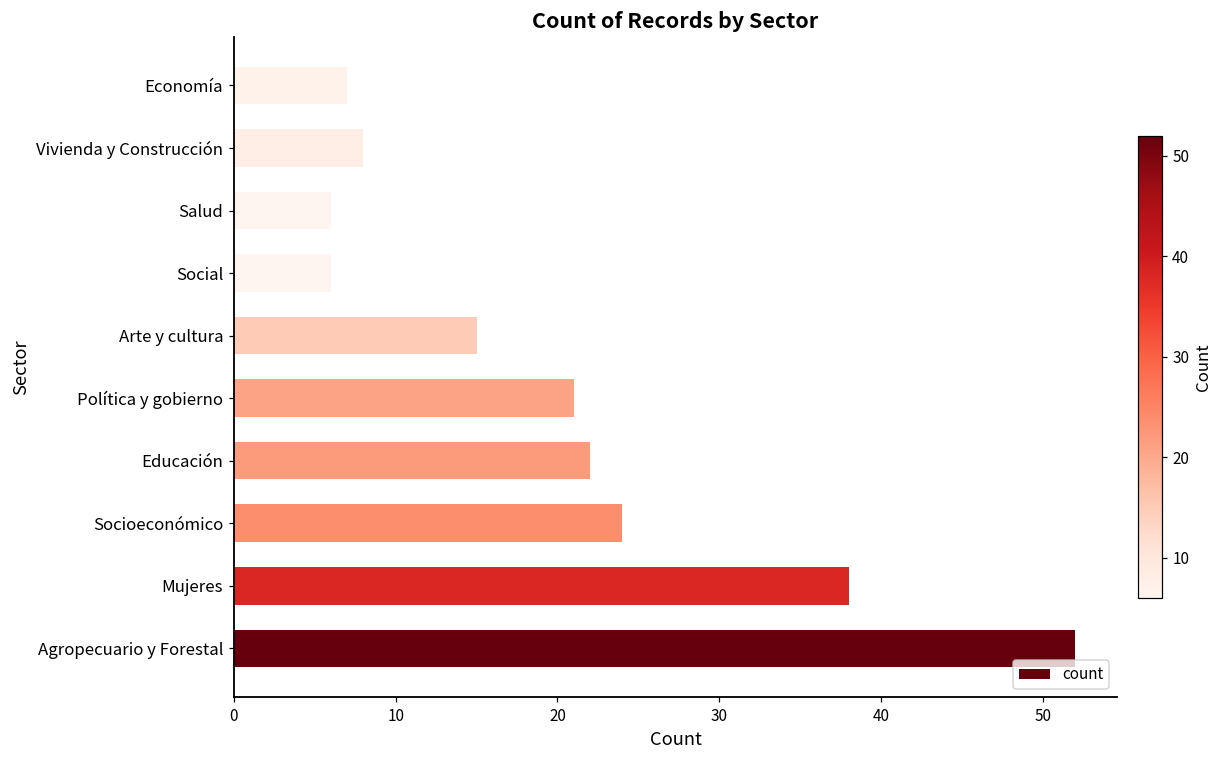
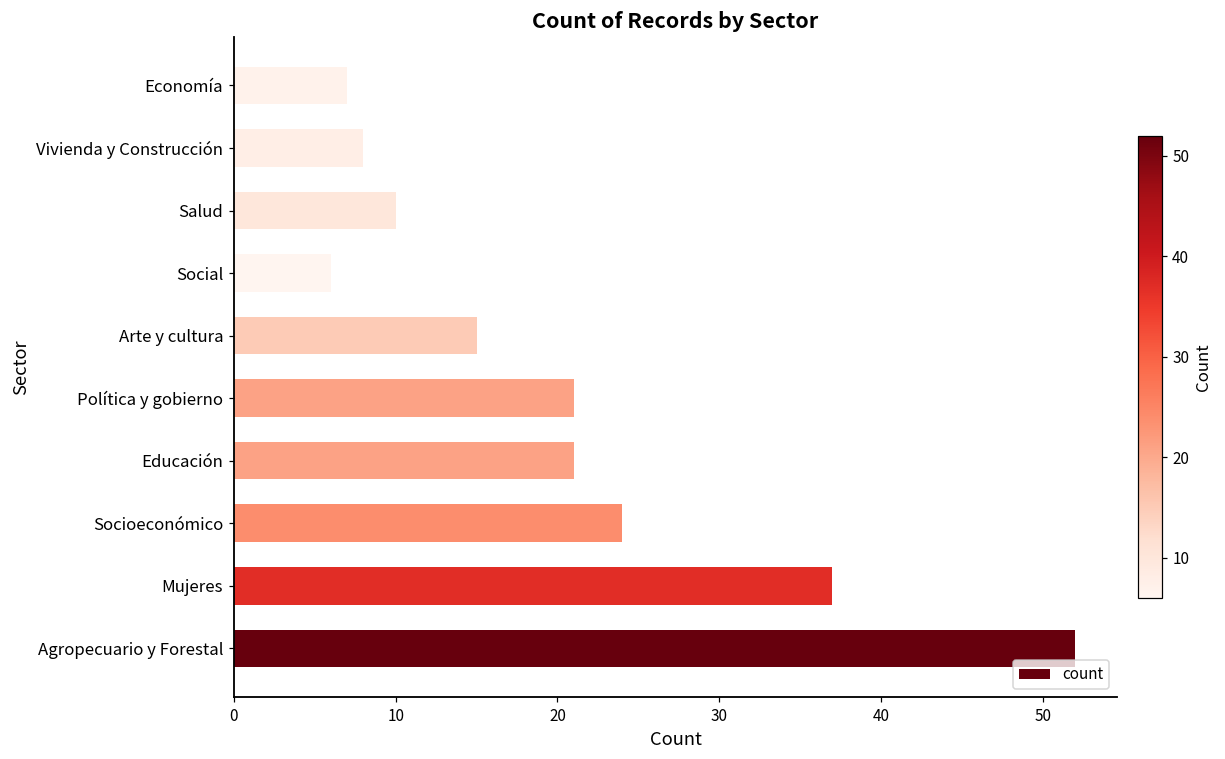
Salud: 6 -> 10
Educación: 22 -> 21
Mujeres: 38 -> 37
